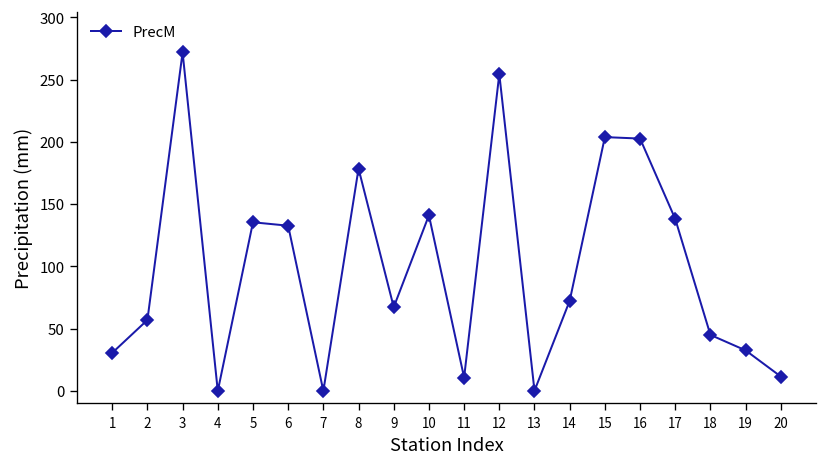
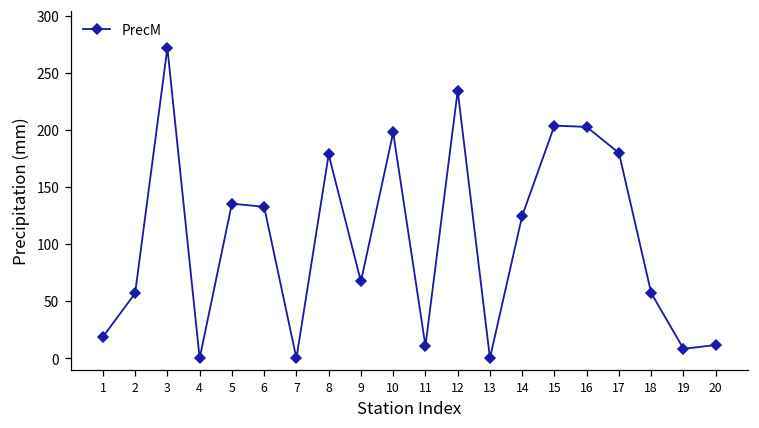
1: 31 -> 19
10: 141 -> 198
12: 254 -> 234
14: 72 -> 125
17: 138 -> 180
18: 45 -> 57
19: 33 -> 8
